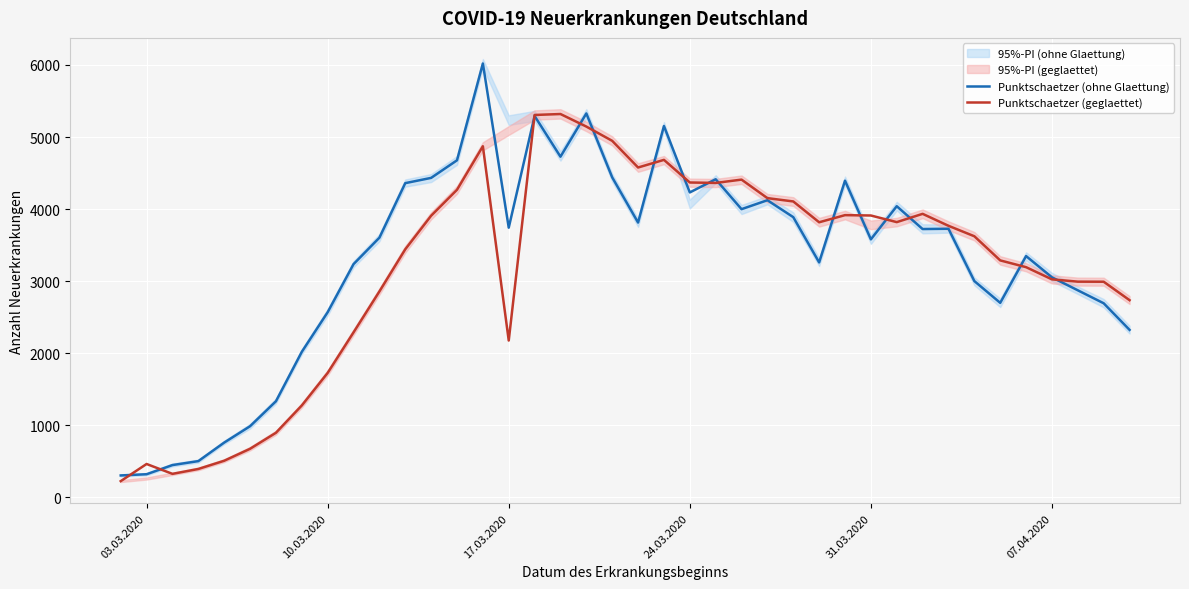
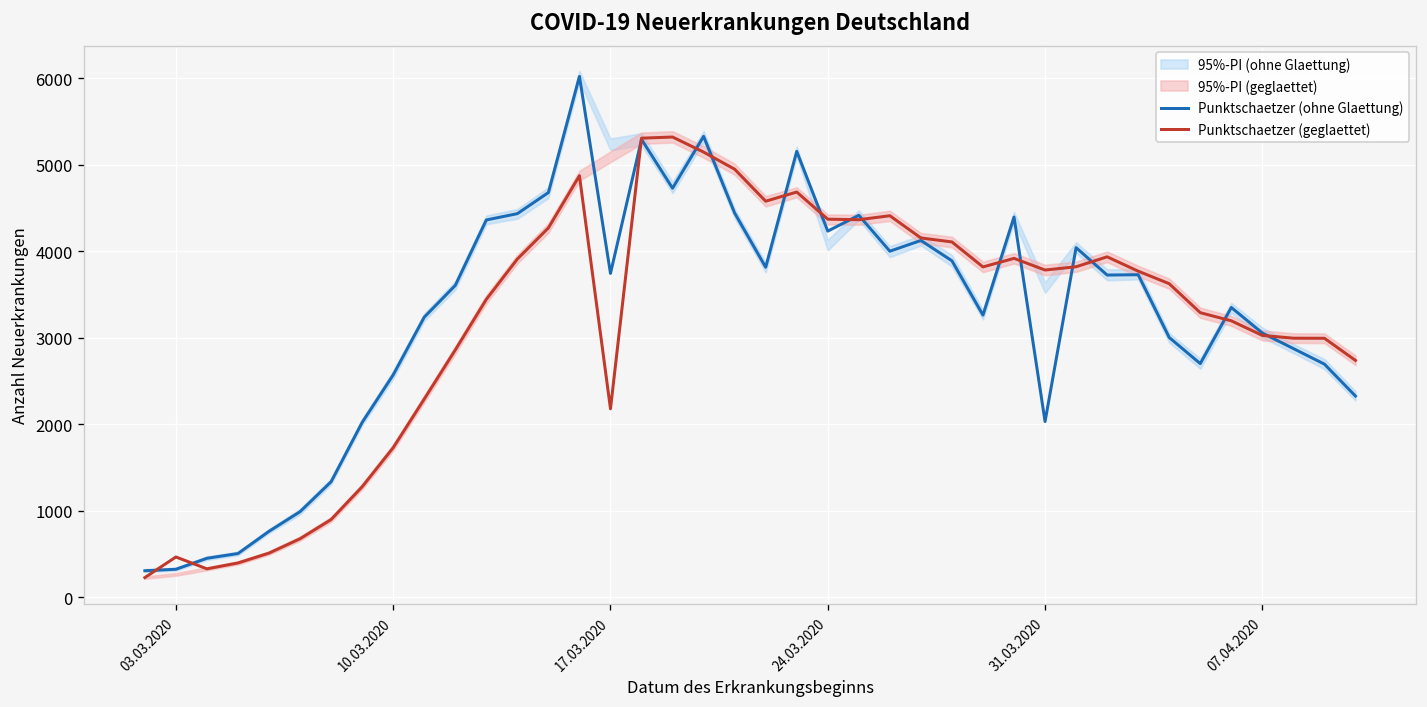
Punktschaetzer (ohne Glaettung), 31.03.2020: 3600 -> 2000
Punktschaetzer (geglaettet), 31.03.2020: 3900 -> 3800
